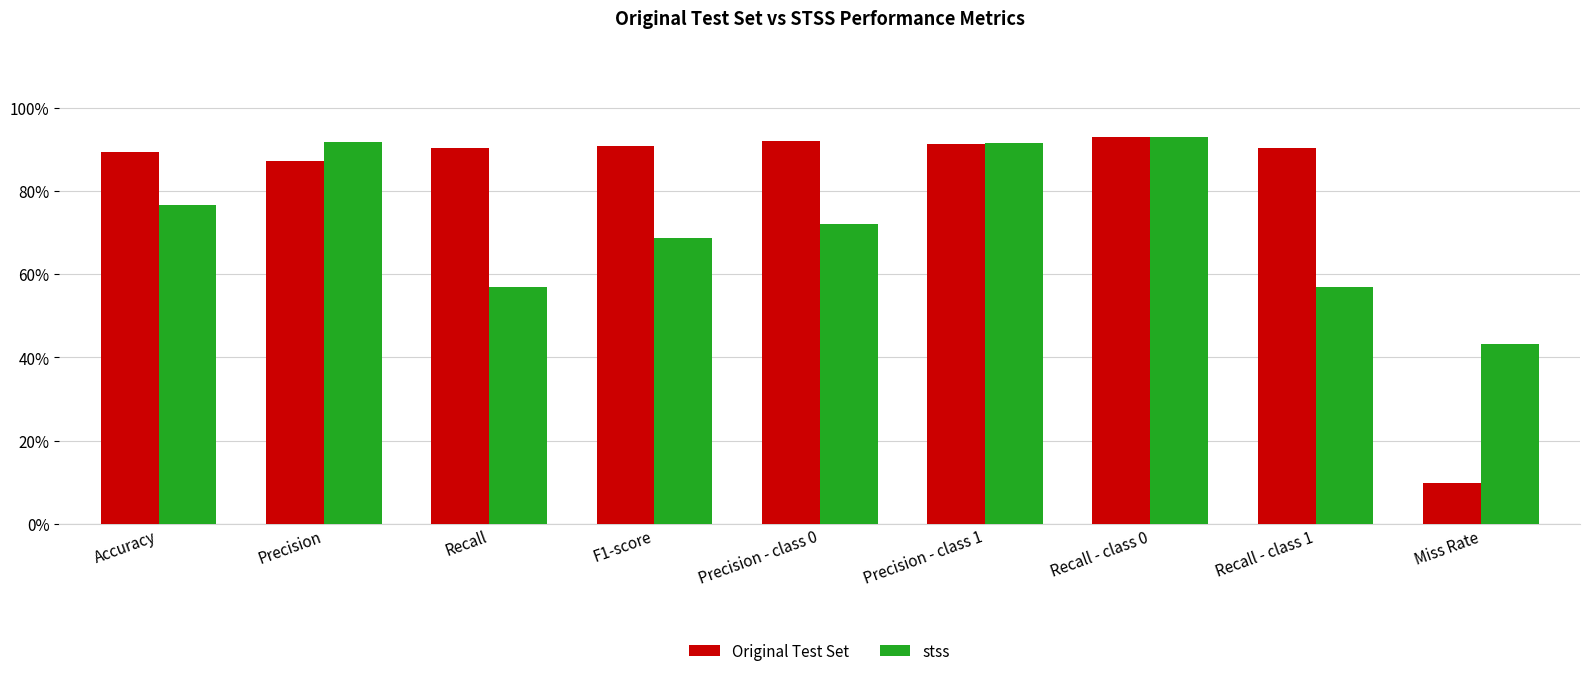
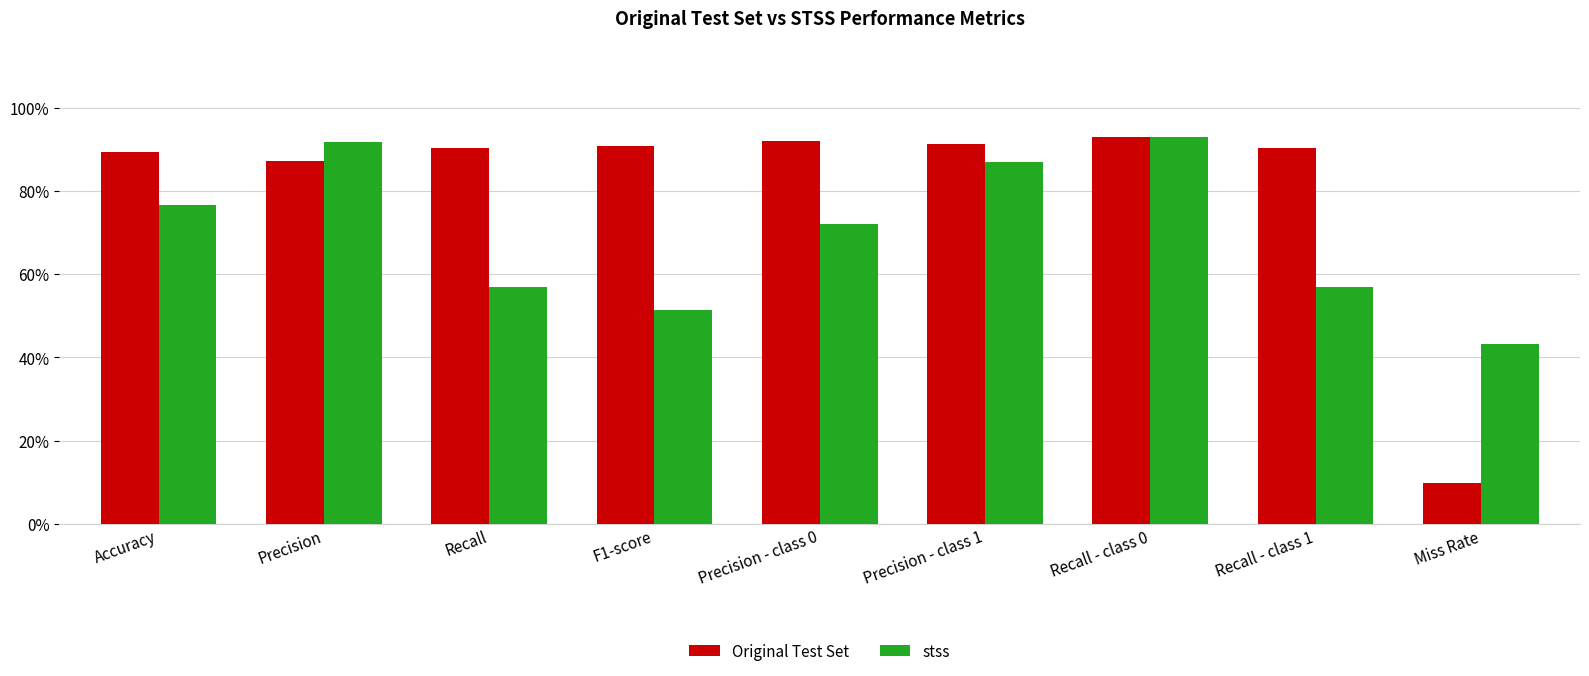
stss, F1-score: 69% -> 51%
stss, Precision - class 1: 92% -> 87%
